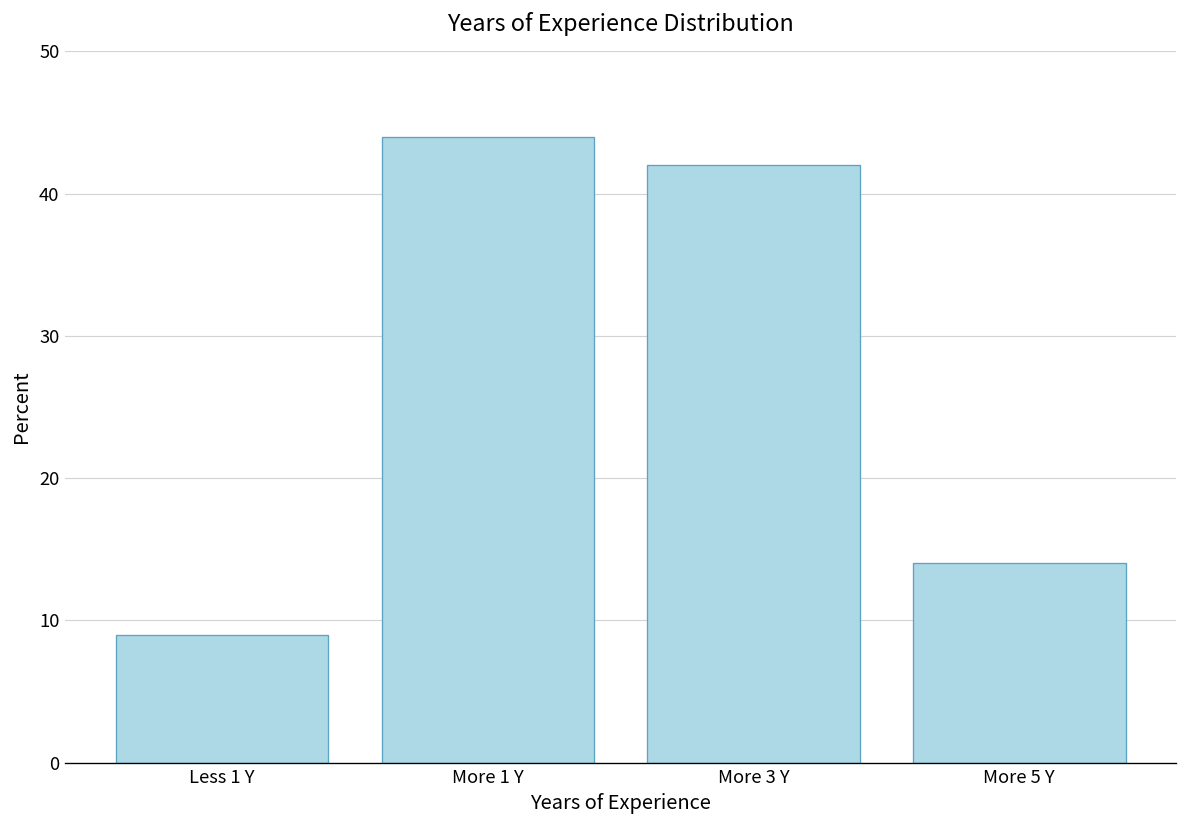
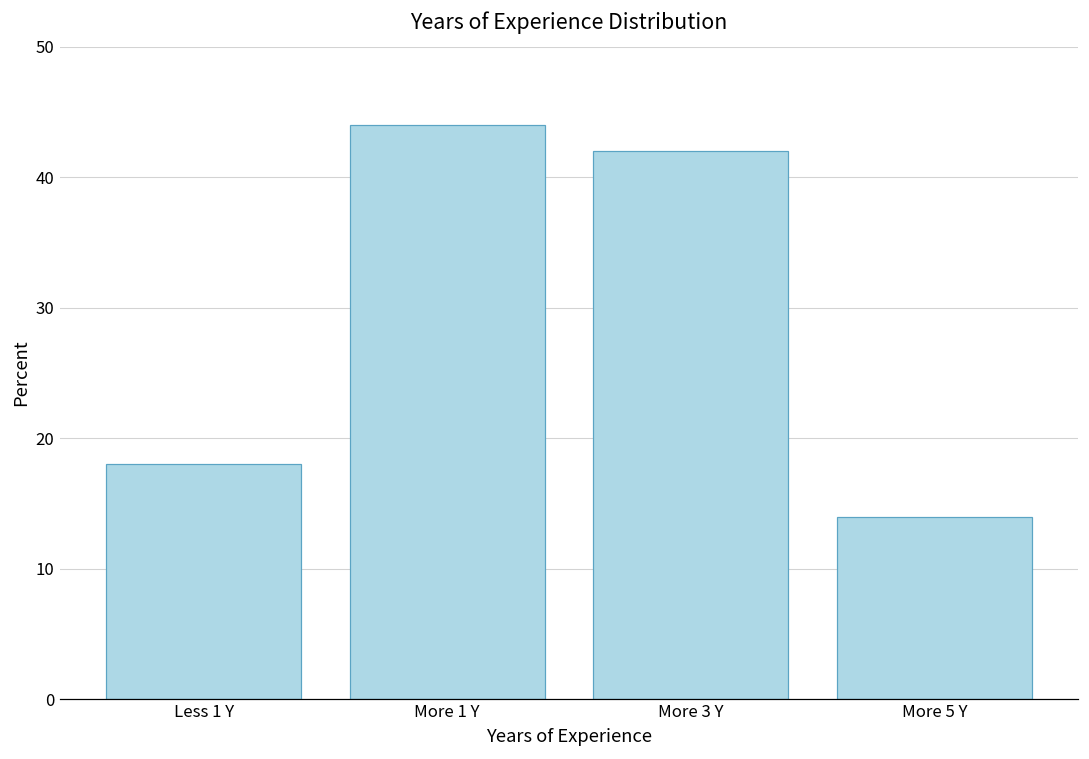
Less 1 Y: 9 -> 18
